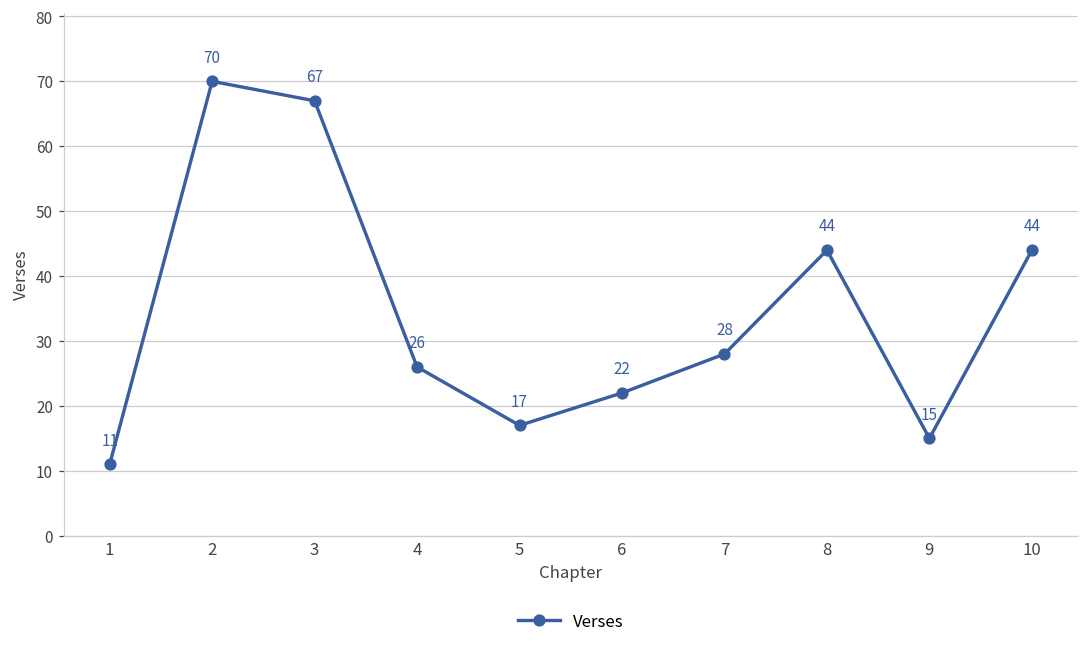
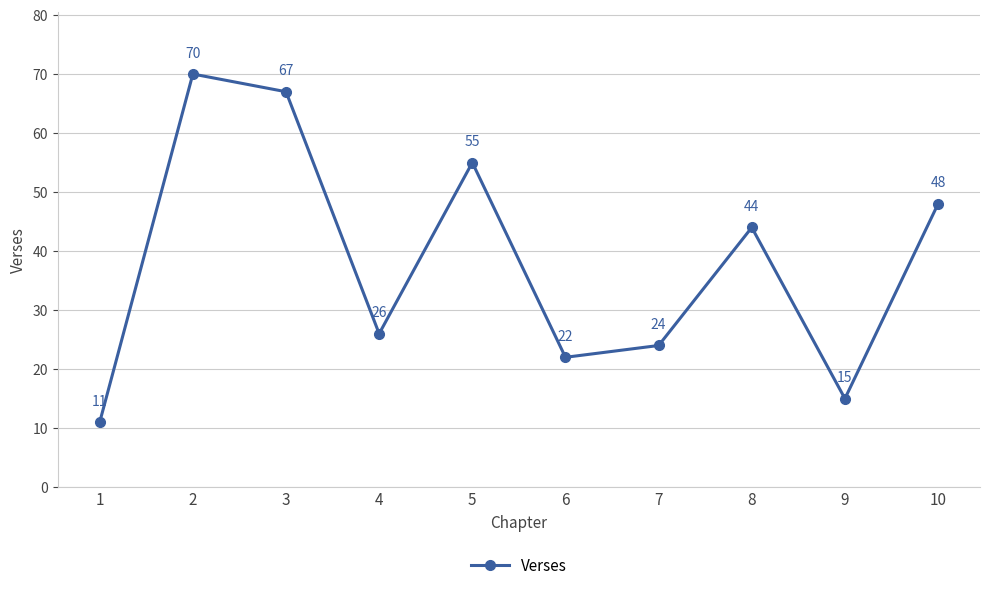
5: 17 -> 55
7: 28 -> 24
10: 44 -> 48
